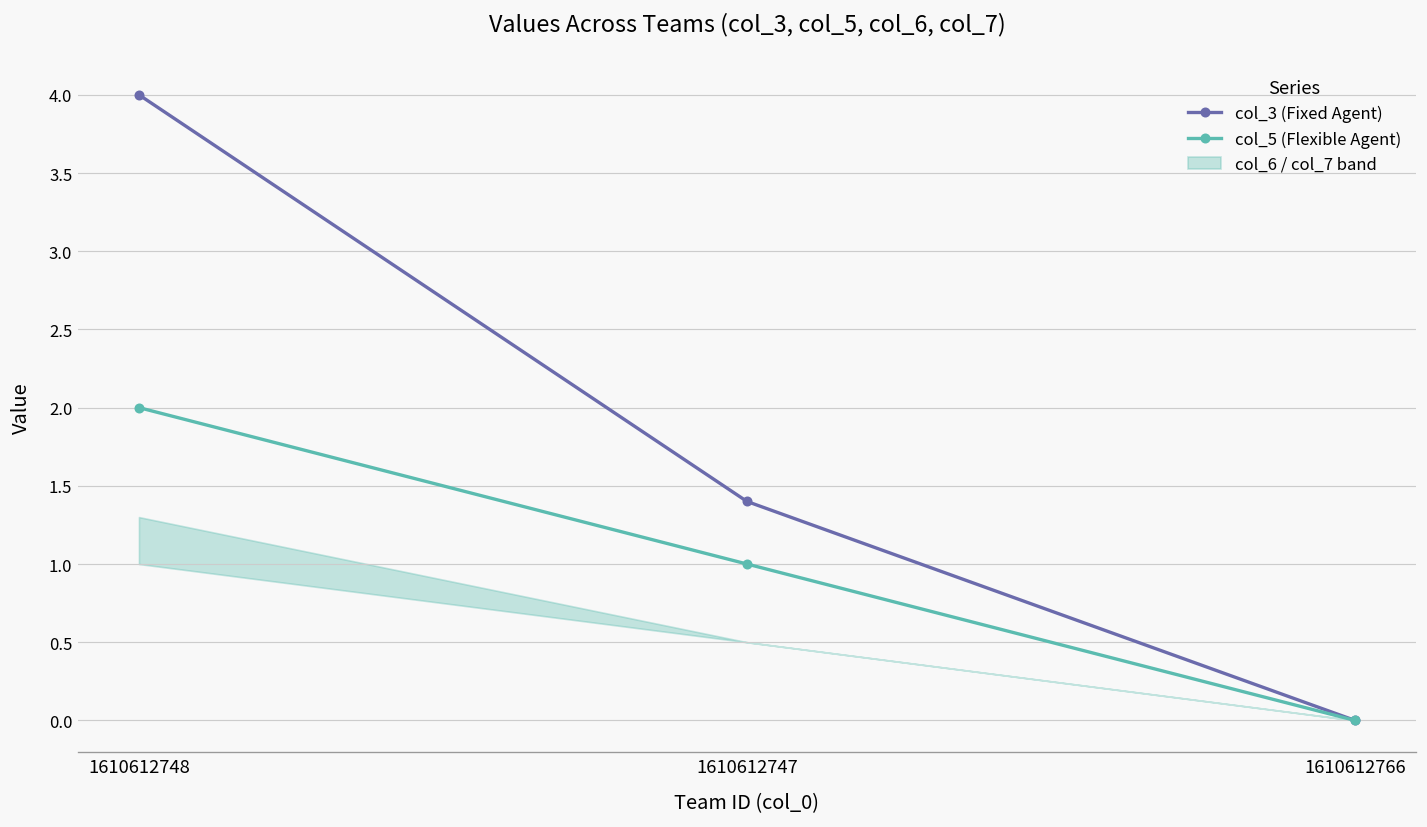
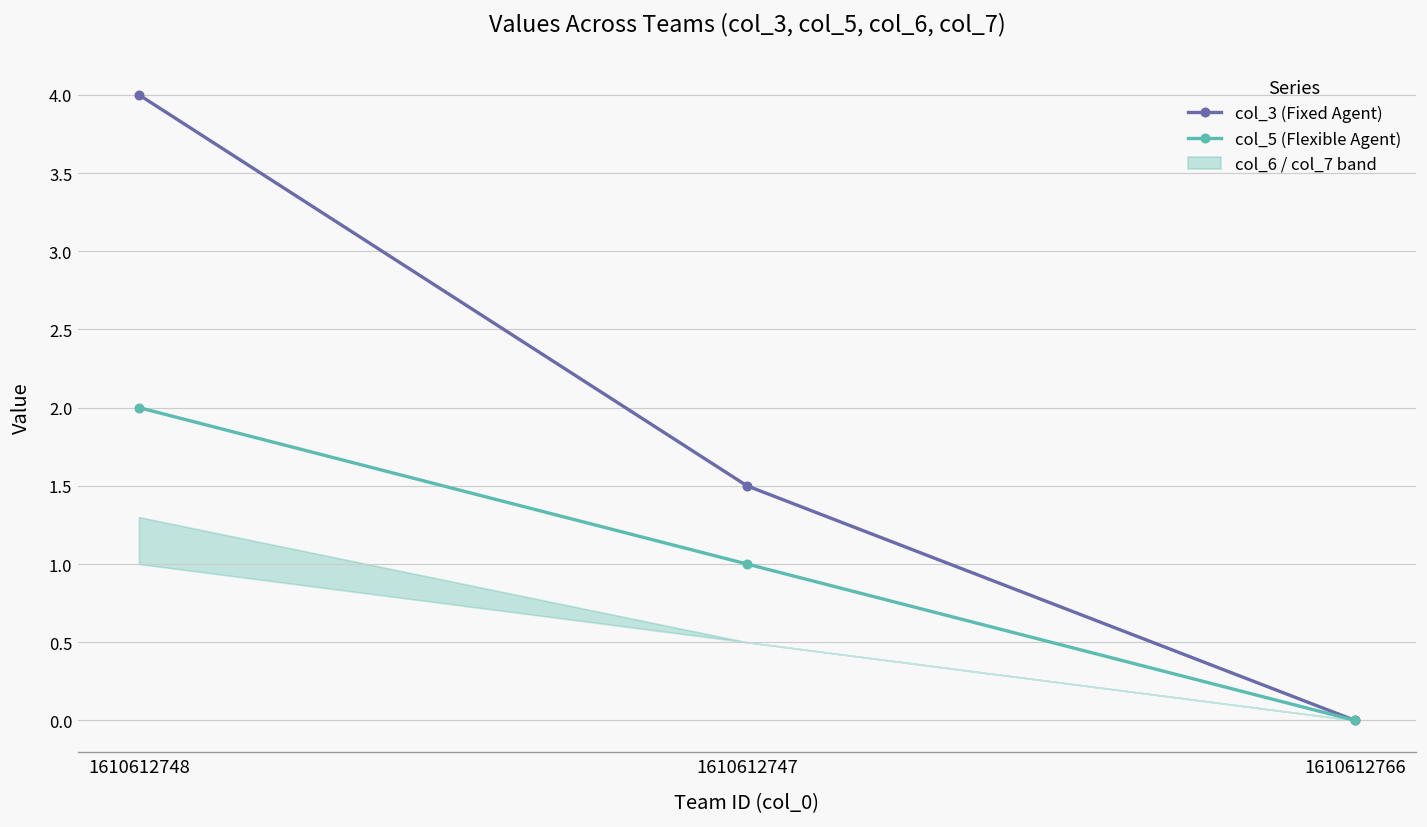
col_3 (Fixed Agent), 1610612747: 1.4 -> 1.5
